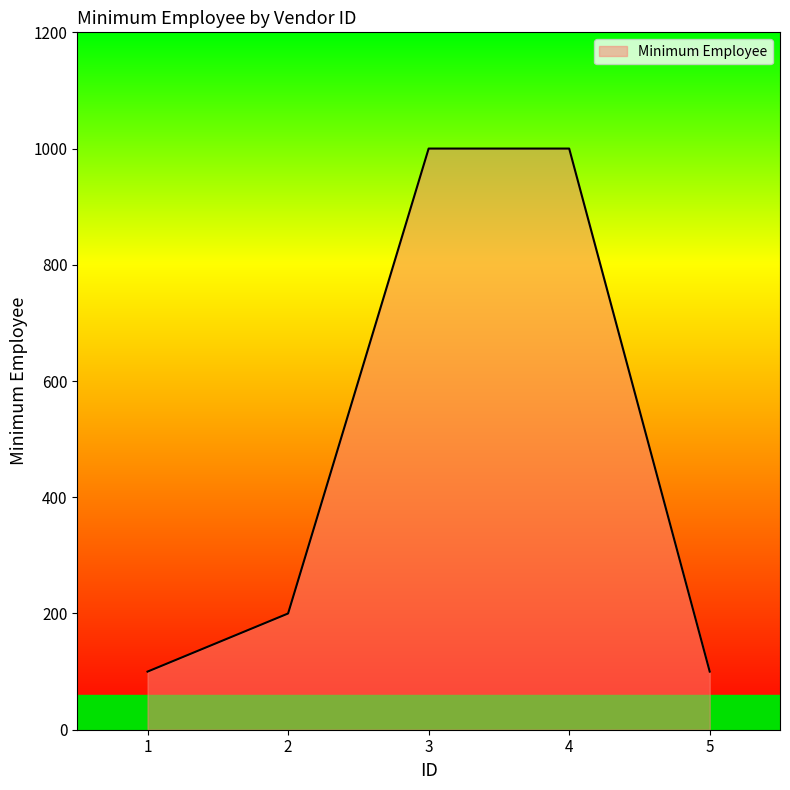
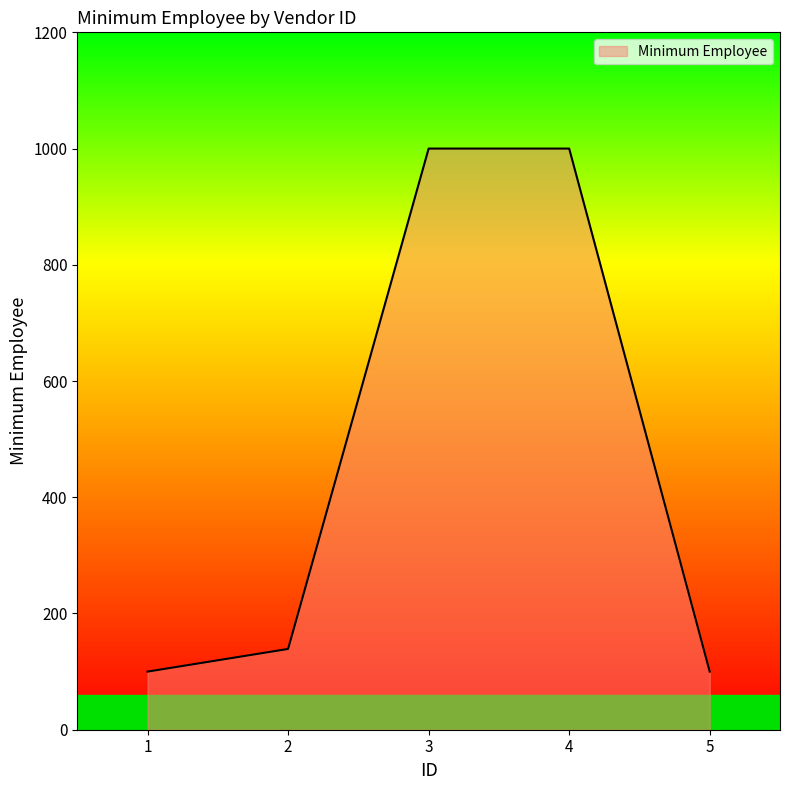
2: 200 -> 140
